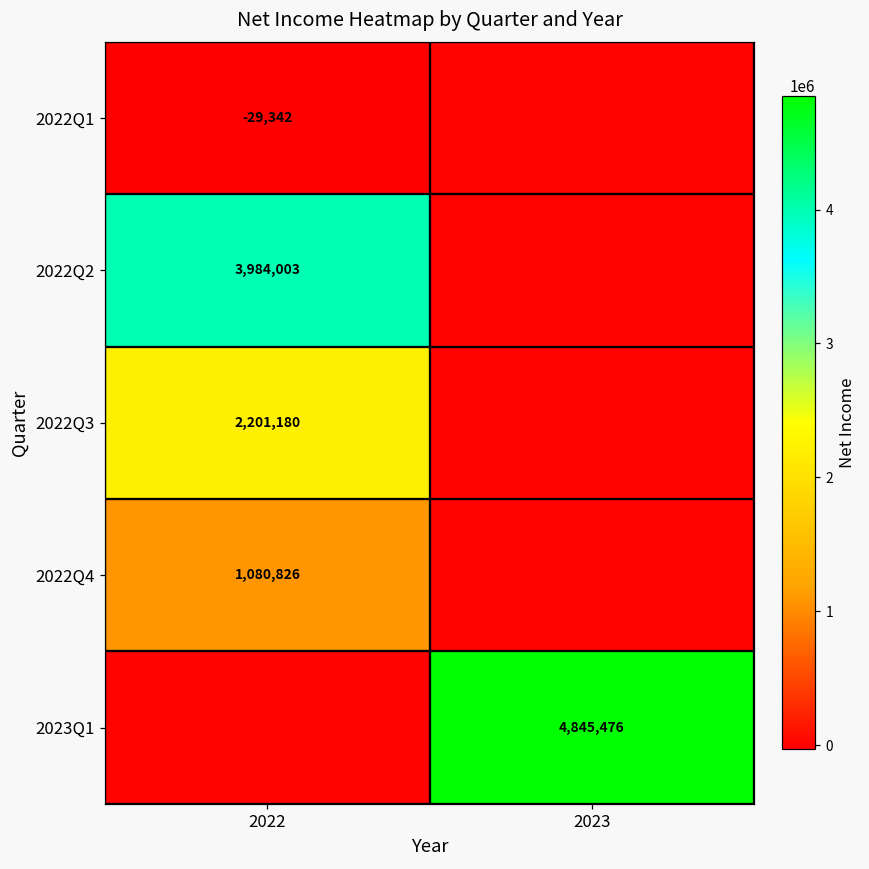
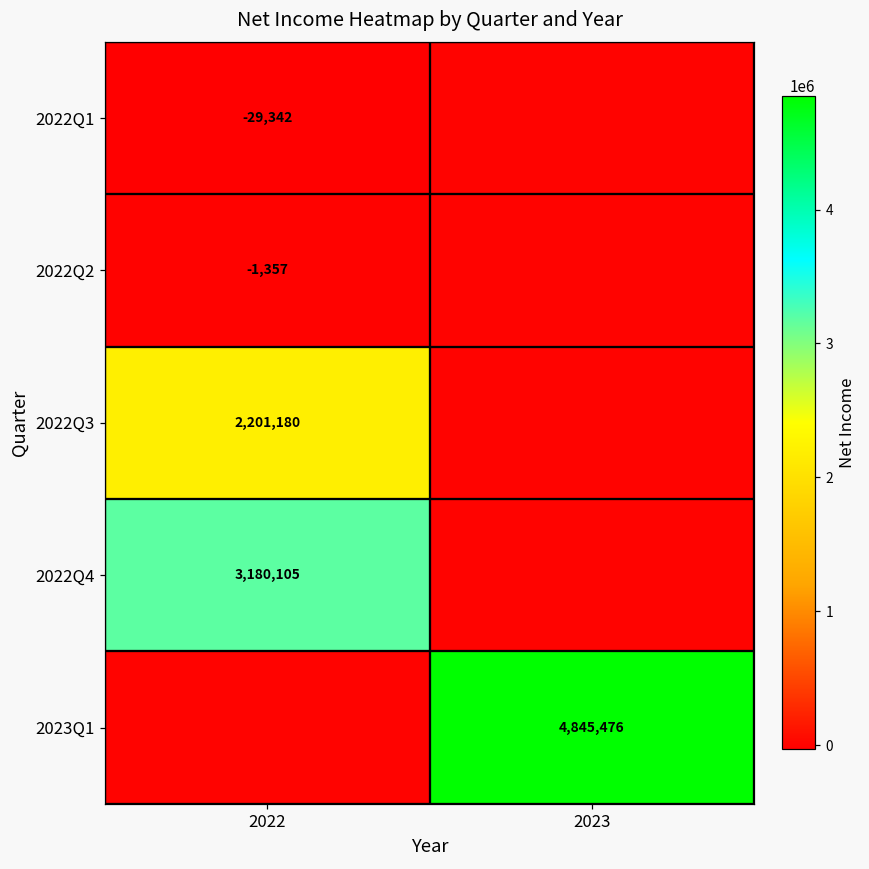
2022Q2, 2022: 3,984,003 -> -1,357
2022Q4, 2022: 1,080,826 -> 3,180,105
